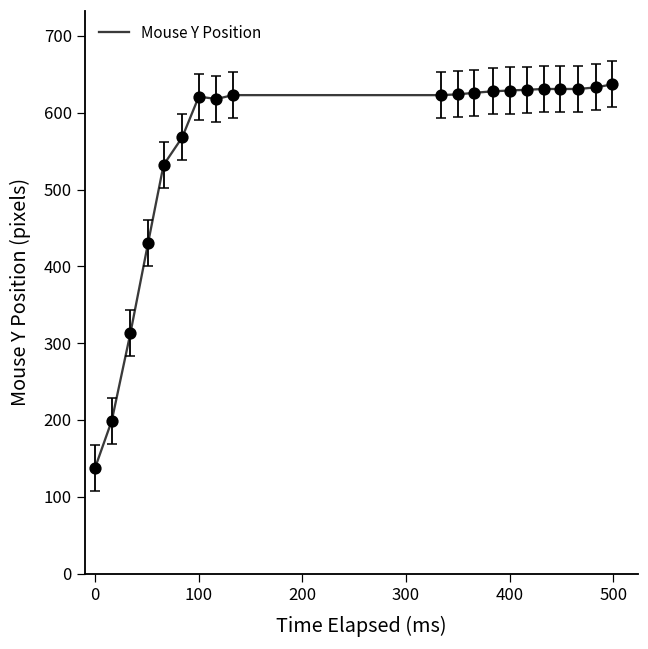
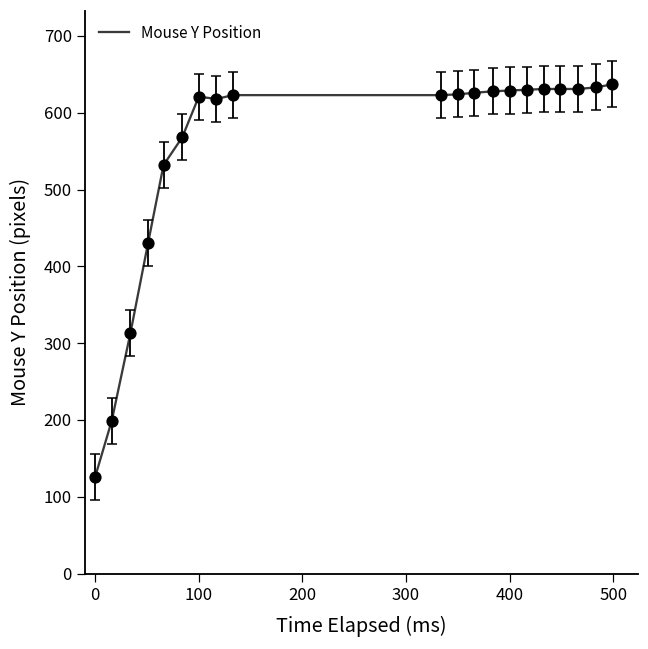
Mouse Y Position, 0: 140 -> 130
